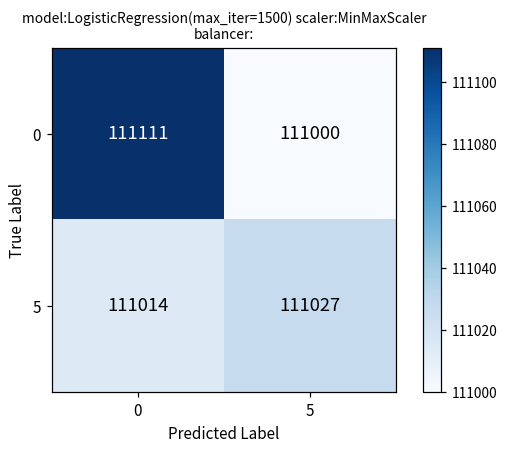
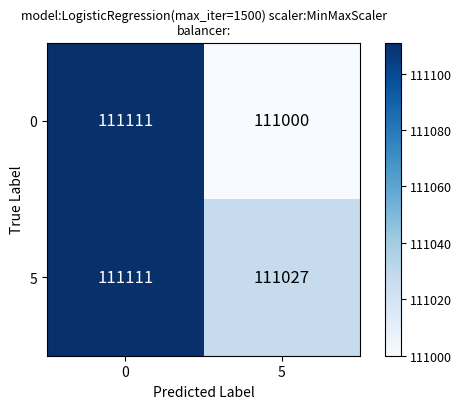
5, 0: 111014 -> 111111
